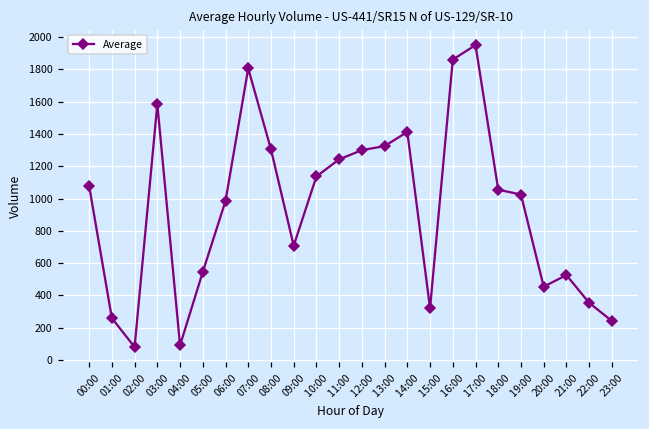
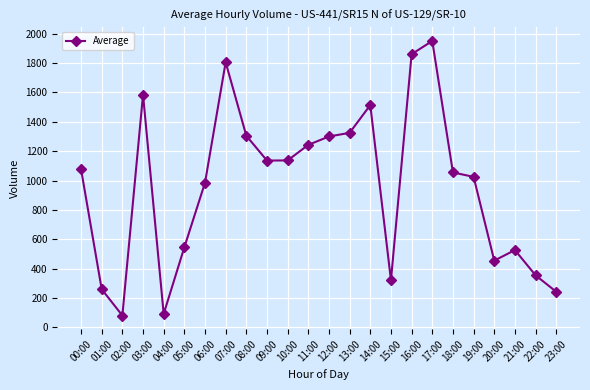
09:00: 710 -> 1140
14:00: 1410 -> 1510
